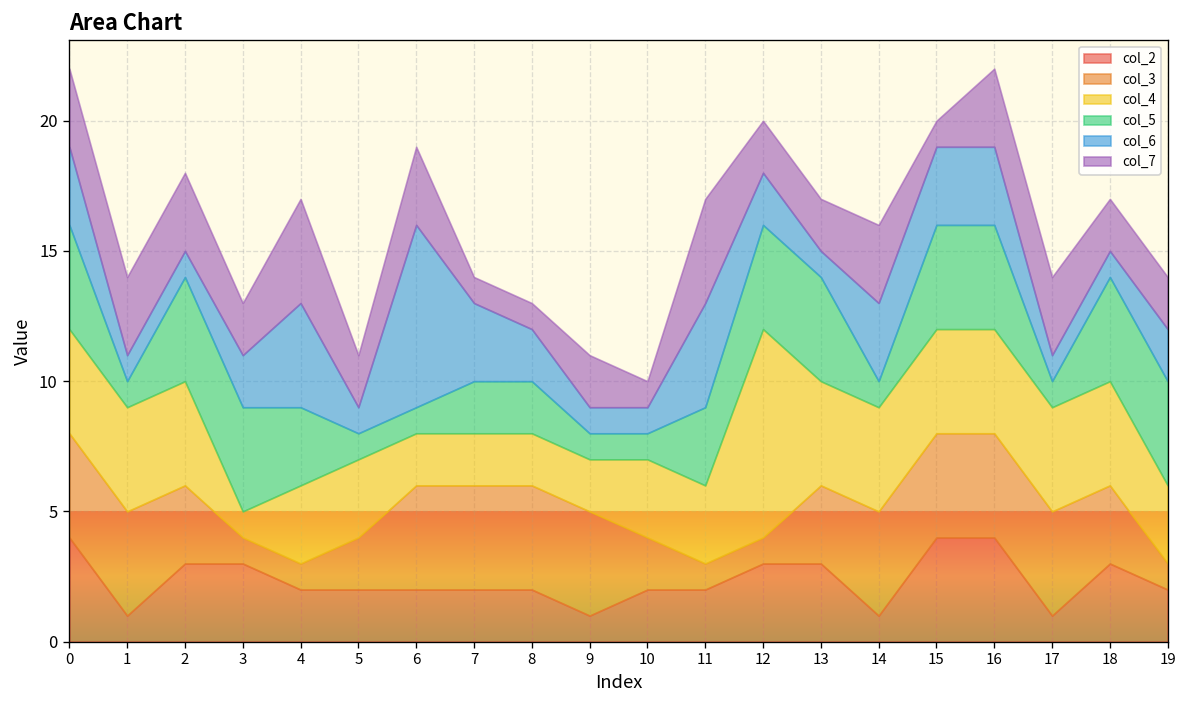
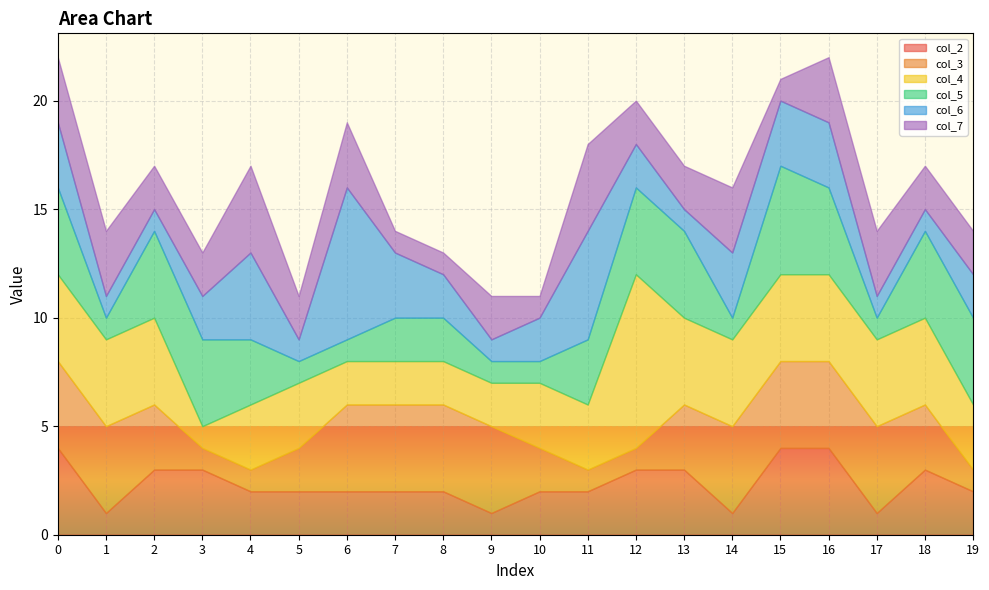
col_7, 2: 3 -> 2
col_6, 10: 1 -> 2
col_6, 11: 4 -> 5
col_5, 15: 4 -> 5
